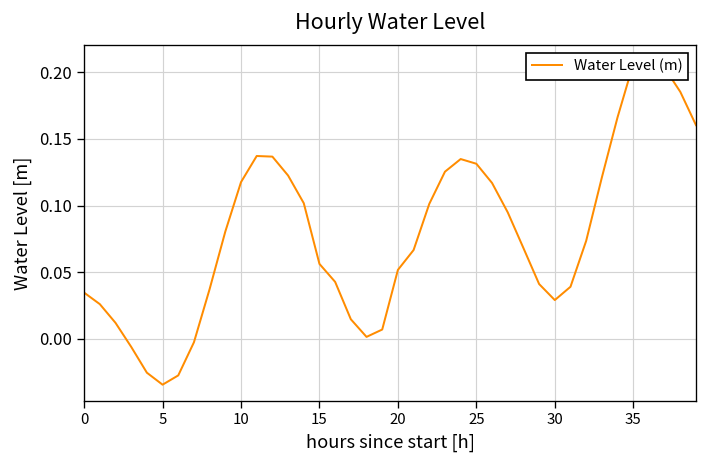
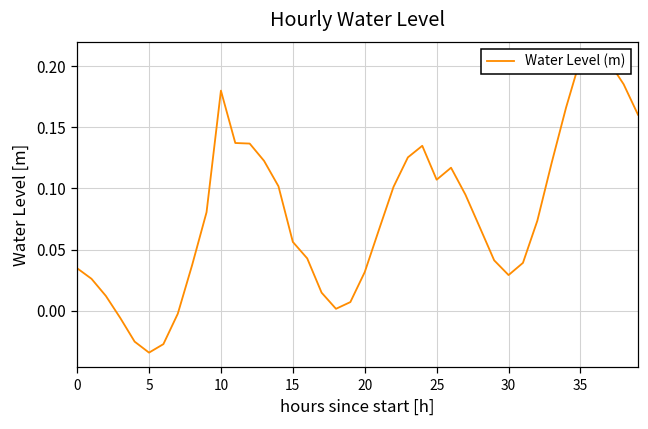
10: 0.118 -> 0.180
20: 0.052 -> 0.032
25: 0.131 -> 0.107
